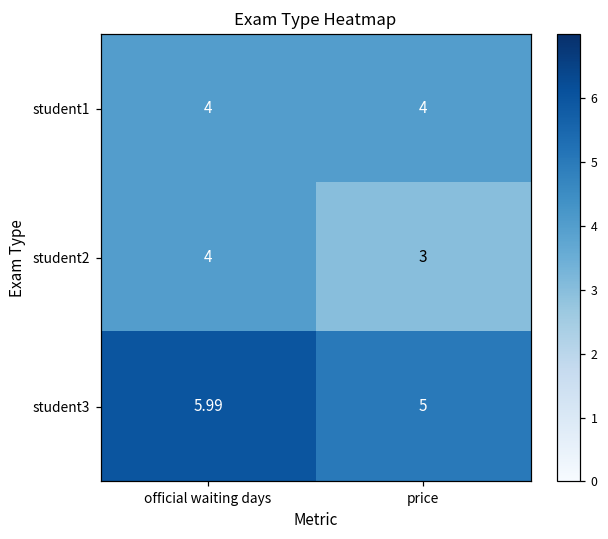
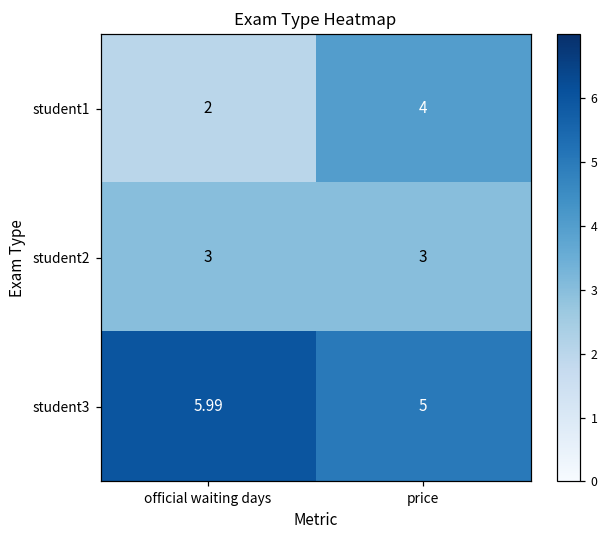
student1, official waiting days: 4 -> 2
student2, official waiting days: 4 -> 3
